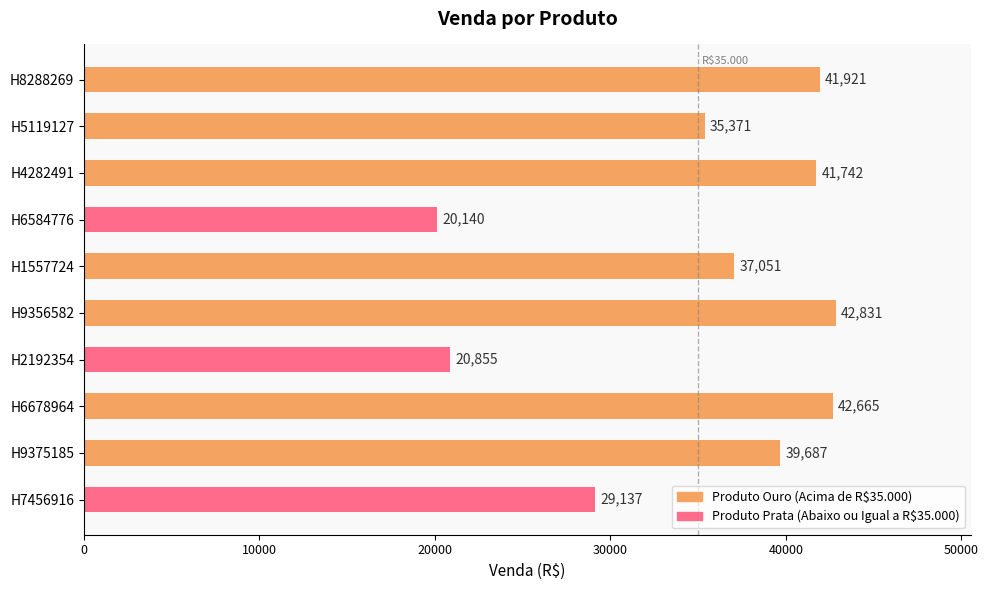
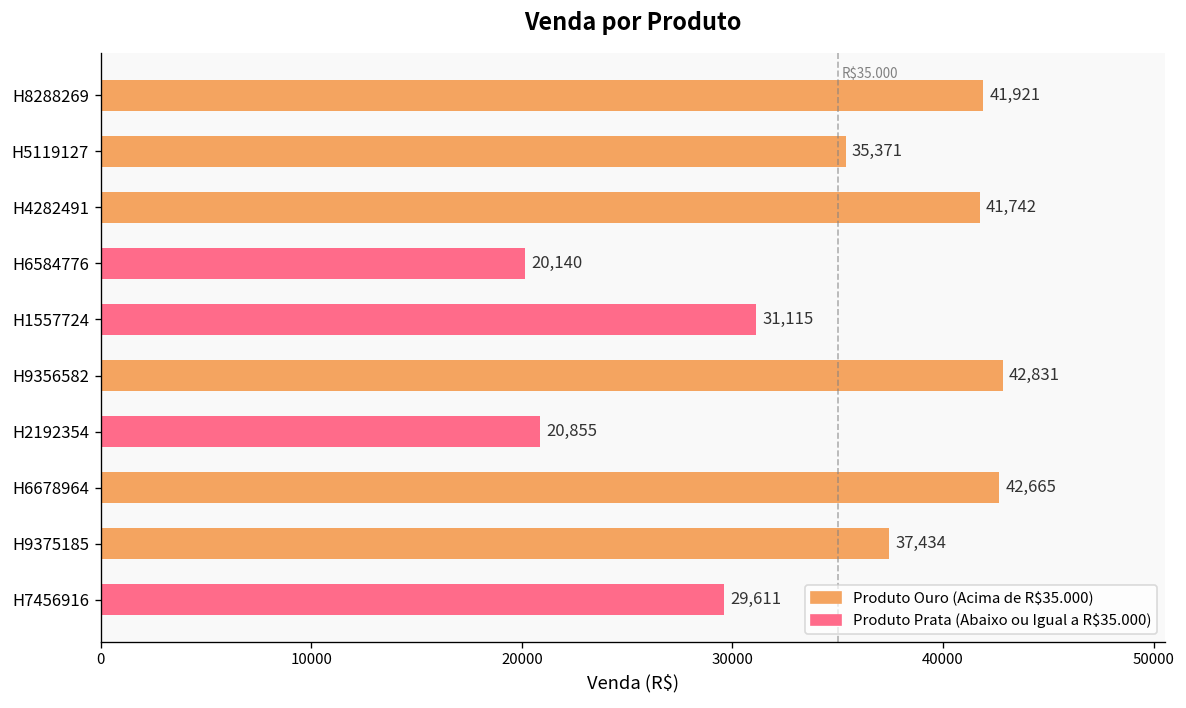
H1557724: 37,051 -> 31,115
H9375185: 39,687 -> 37,434
H7456916: 29,137 -> 29,611
